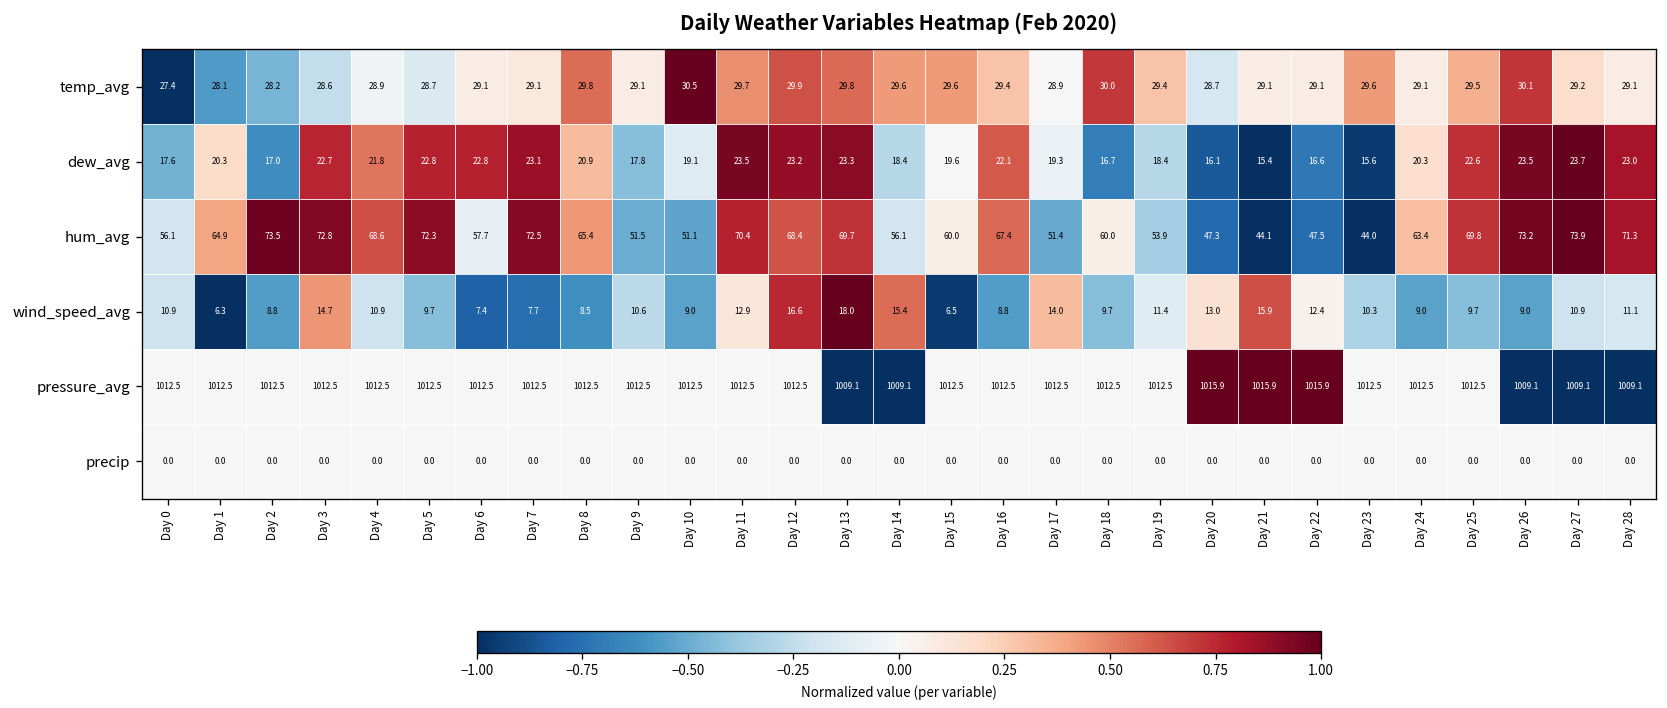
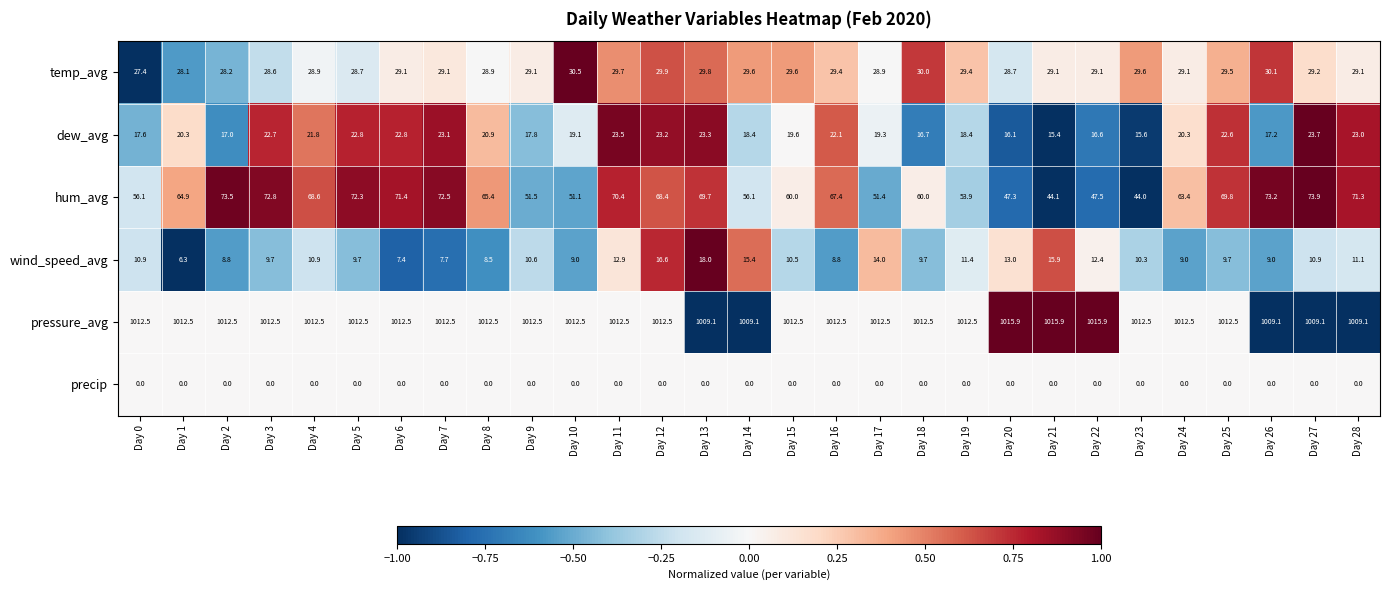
temp_avg, Day 8: 29.8 -> 28.9
dew_avg, Day 26: 23.5 -> 17.2
hum_avg, Day 6: 57.7 -> 71.4
wind_speed_avg, Day 3: 14.7 -> 9.7
wind_speed_avg, Day 15: 6.5 -> 10.5
